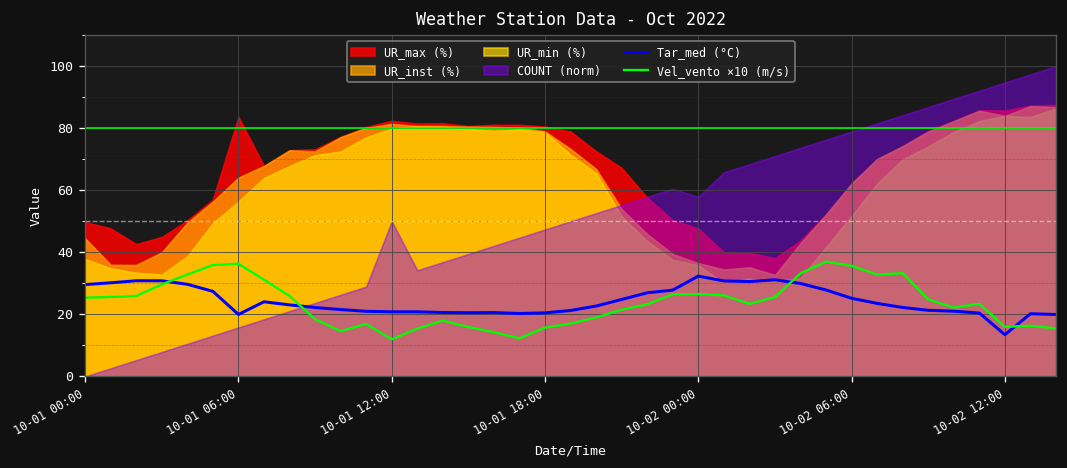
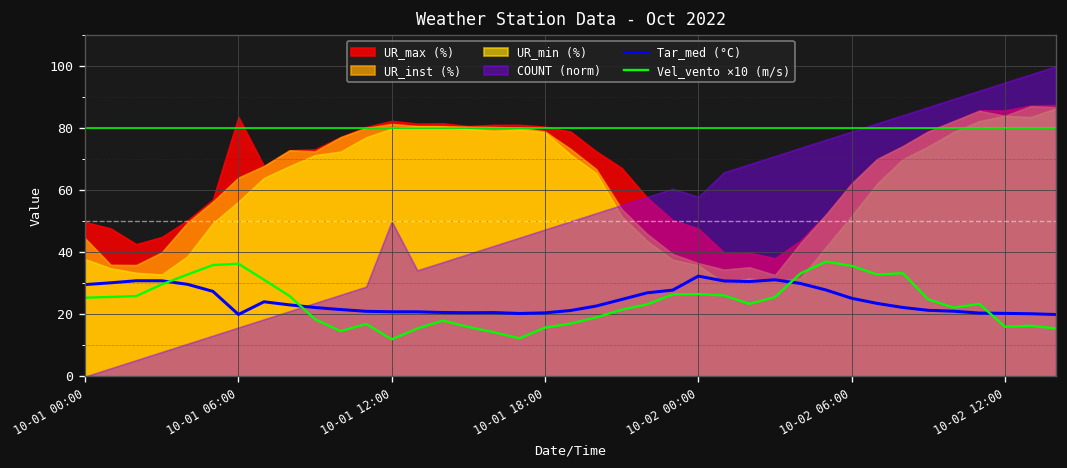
Tar_med (°C), 10-02 12:00: 13 -> 20
